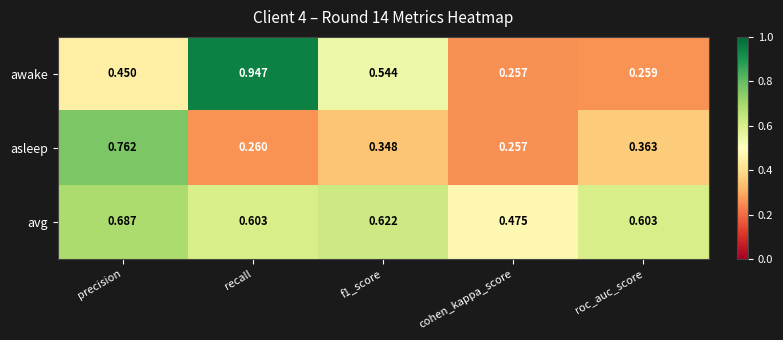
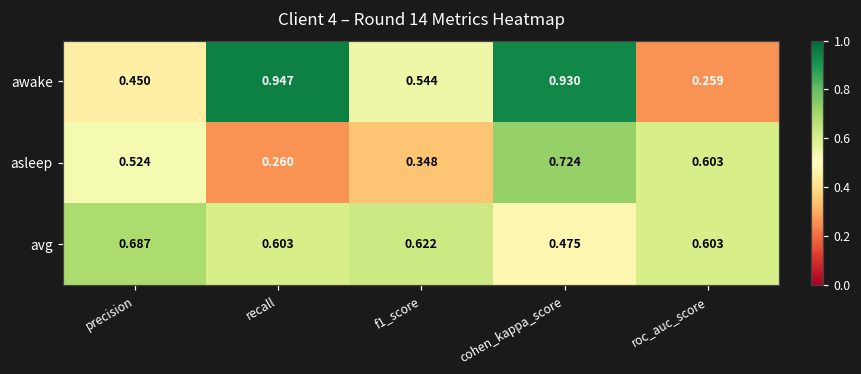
awake, cohen_kappa_score: 0.257 -> 0.930
asleep, precision: 0.762 -> 0.524
asleep, cohen_kappa_score: 0.257 -> 0.724
asleep, roc_auc_score: 0.363 -> 0.603
